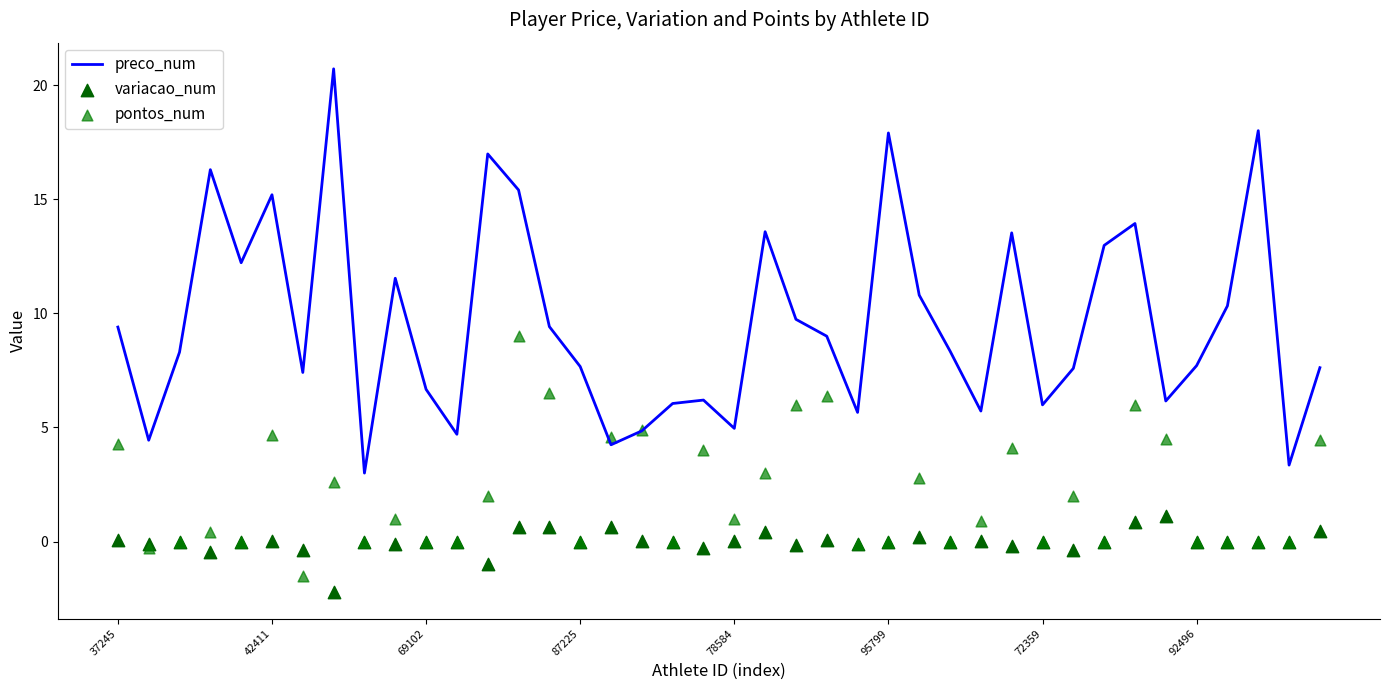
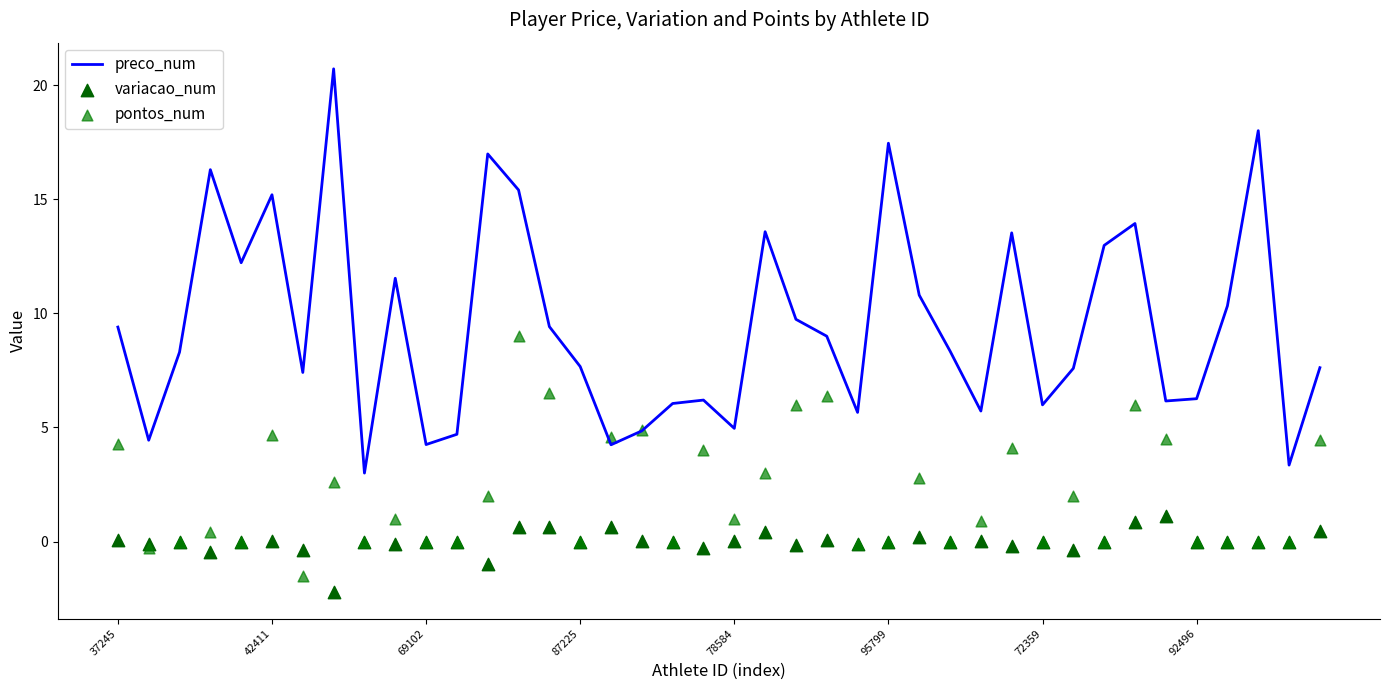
preco_num, 69102: 6.7 -> 4.3
preco_num, 95799: 17.9 -> 17.5
preco_num, 92496: 7.7 -> 6.3
